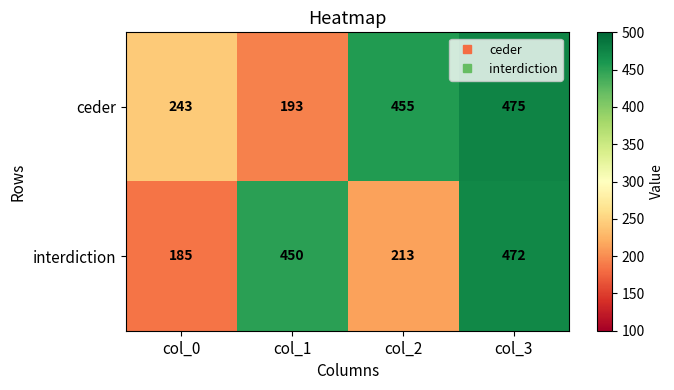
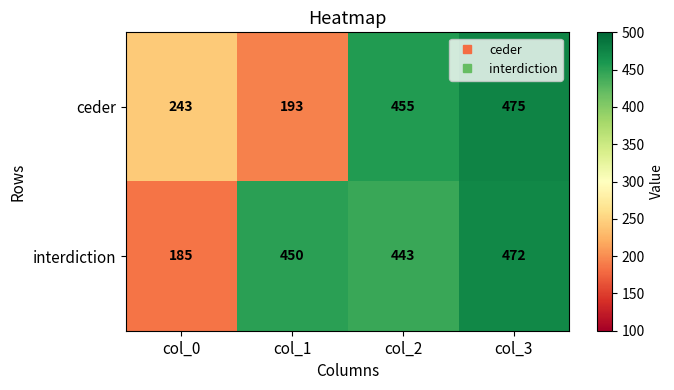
interdiction, col_2: 213 -> 443
